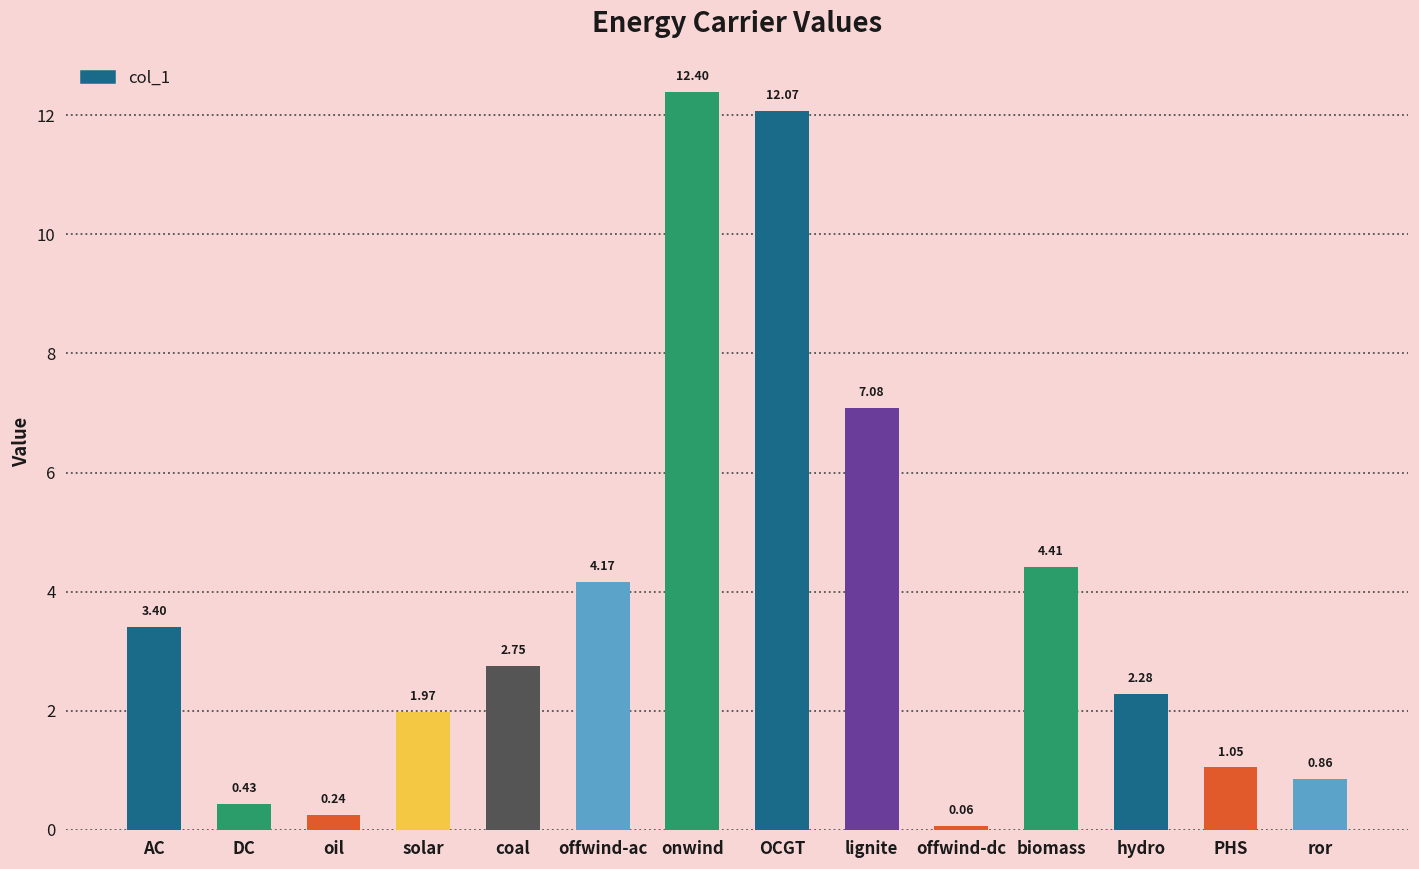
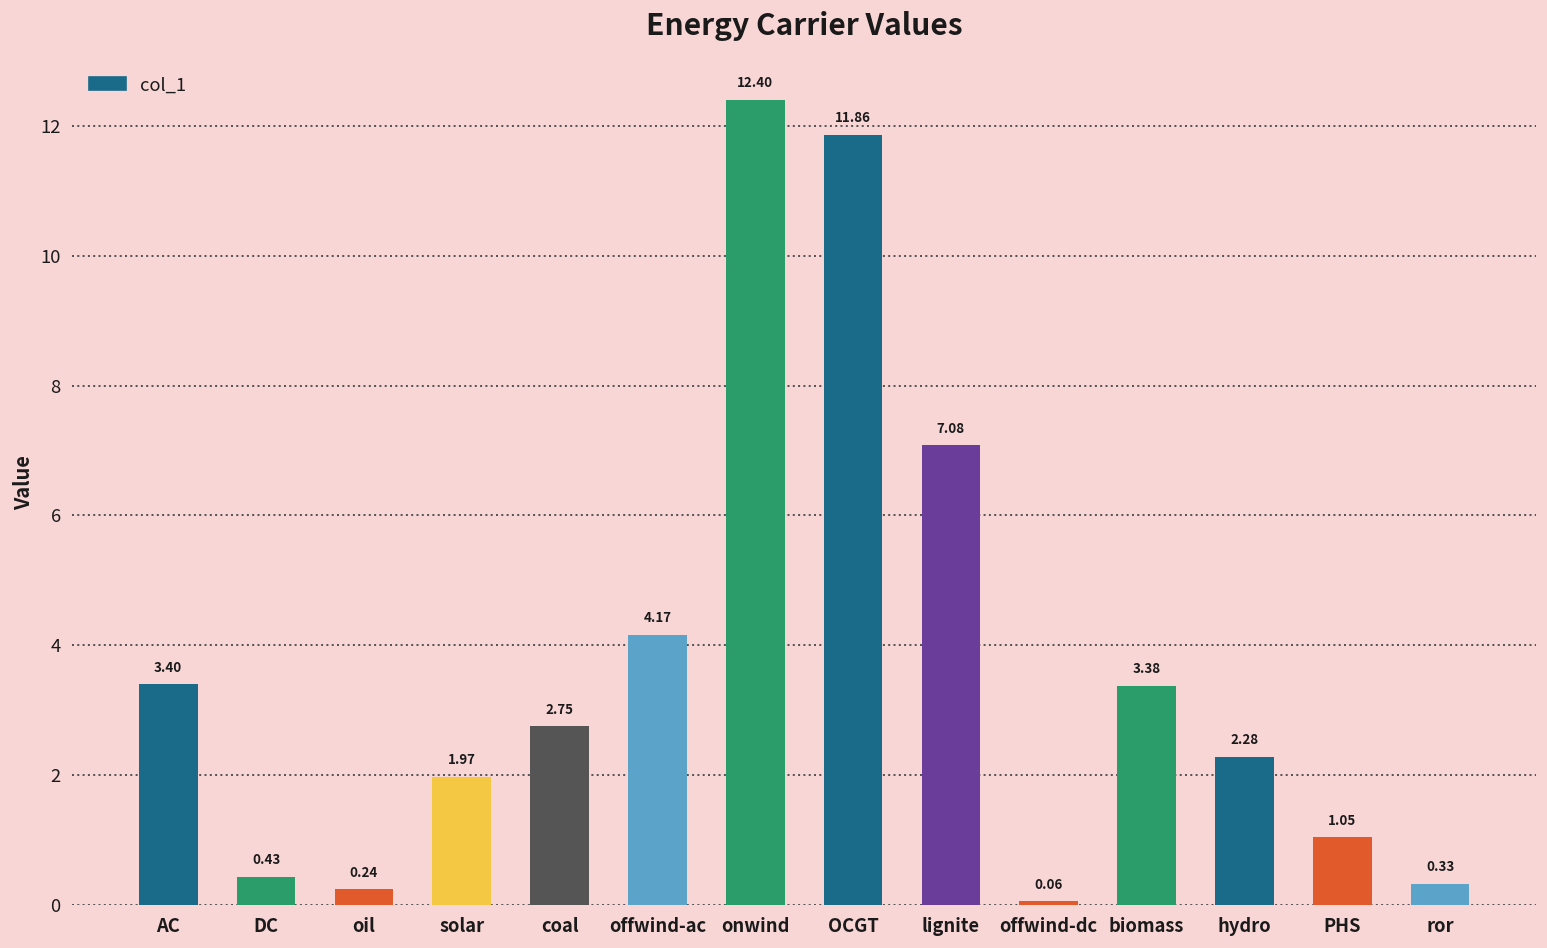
OCGT: 12.07 -> 11.86
biomass: 4.41 -> 3.38
ror: 0.86 -> 0.33
